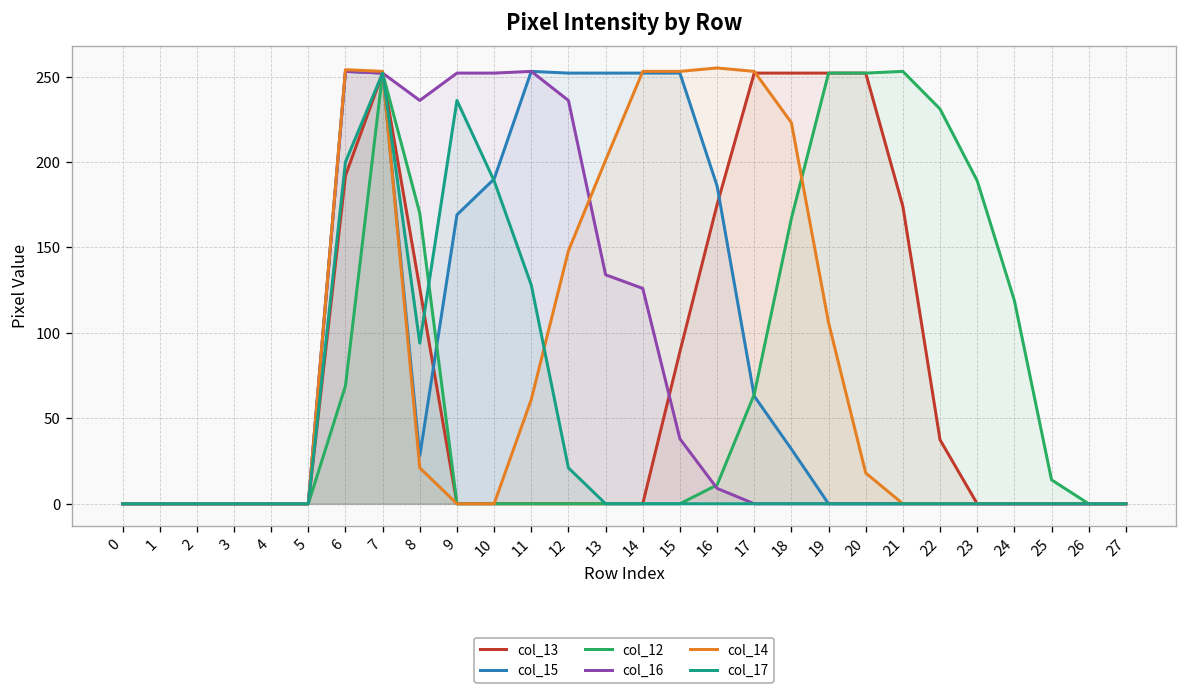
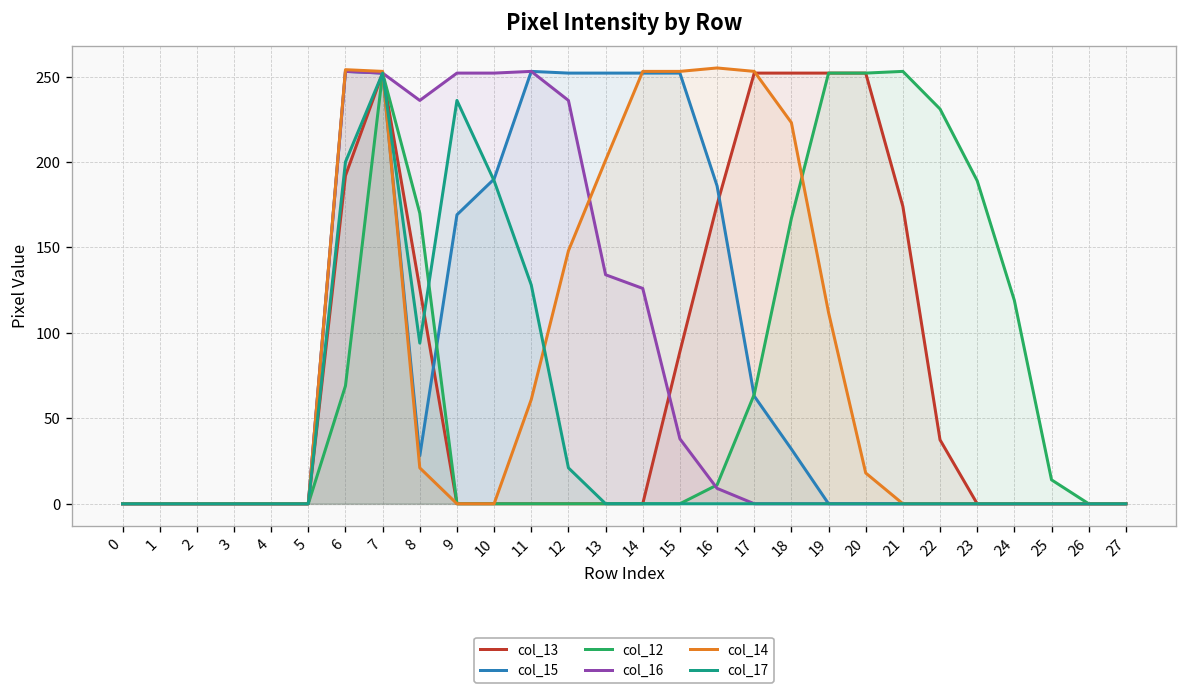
col_14, 19: 106 -> 112
